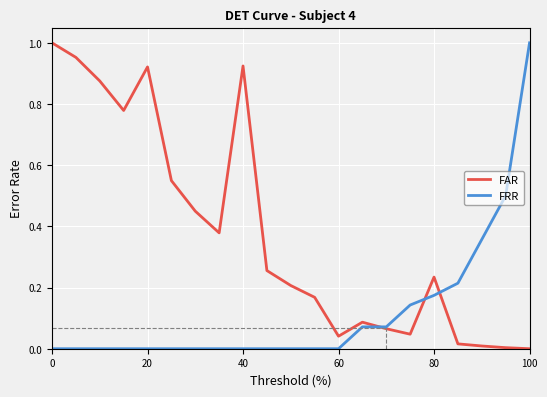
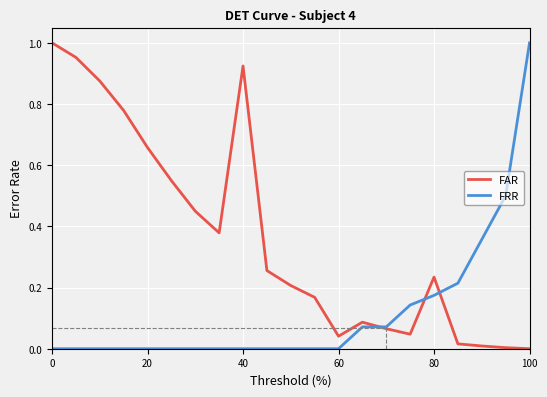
FAR, 20: 0.92 -> 0.66
